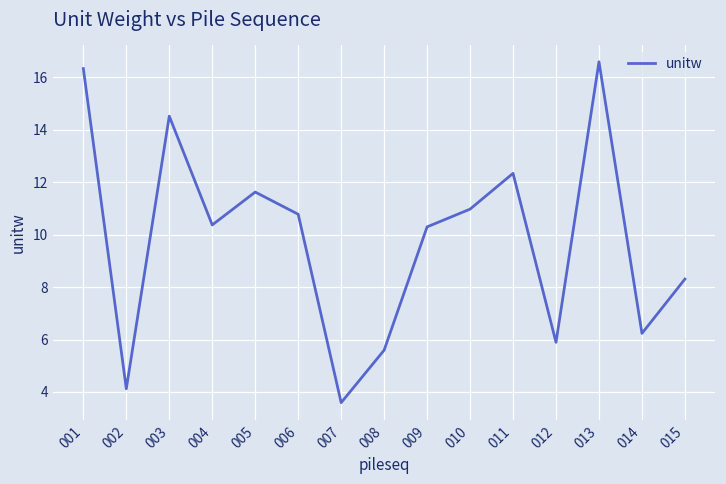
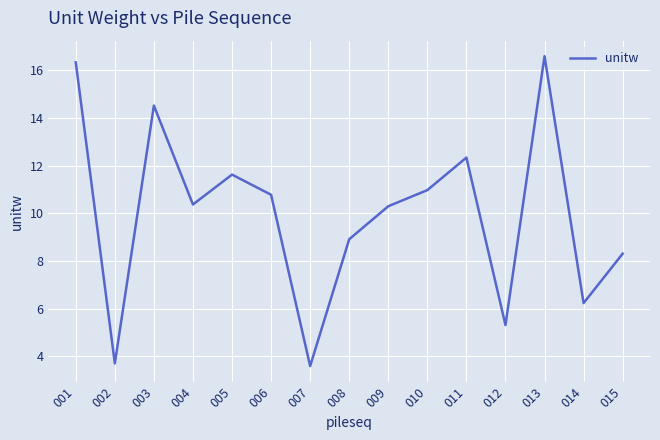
002: 4.1 -> 3.7
008: 5.6 -> 8.9
012: 5.9 -> 5.3
